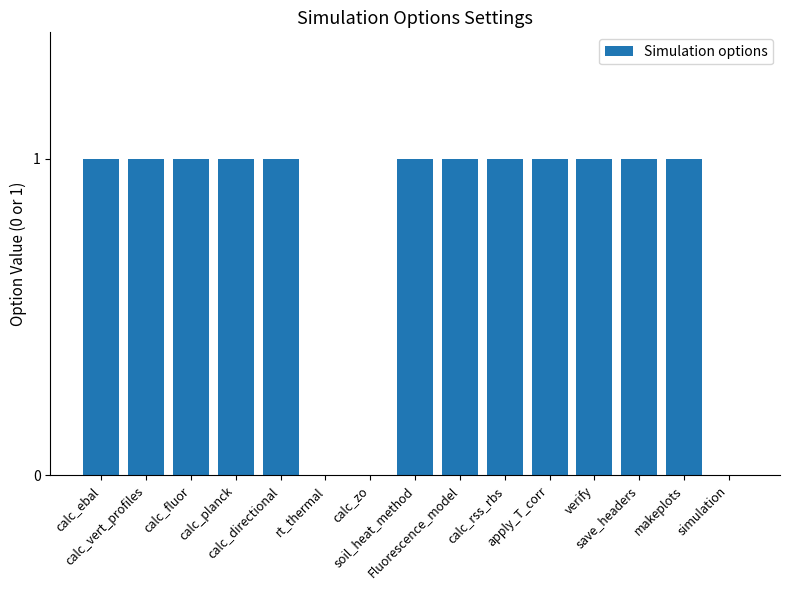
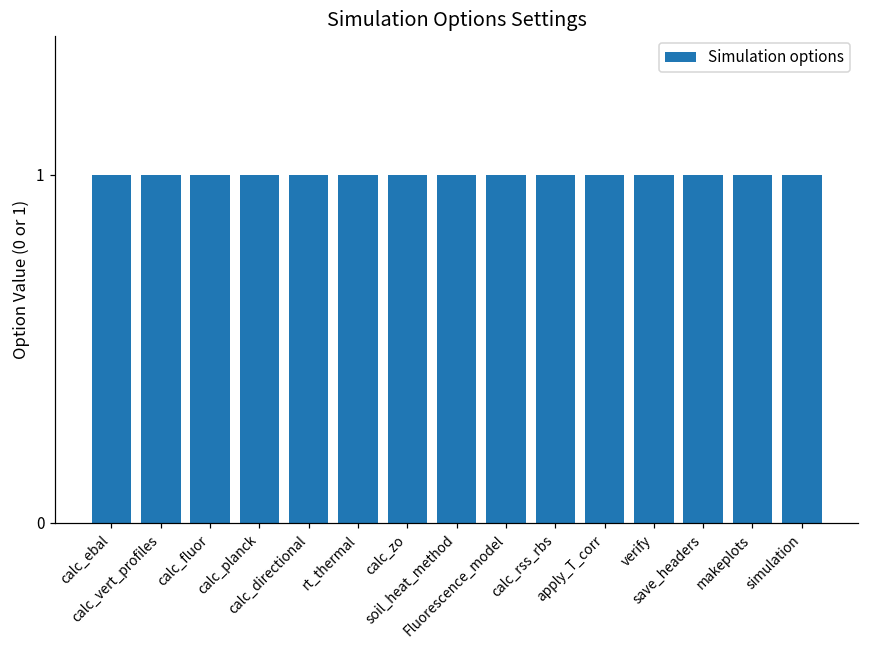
rt_thermal: 0 -> 1
calc_zo: 0 -> 1
simulation: 0 -> 1
